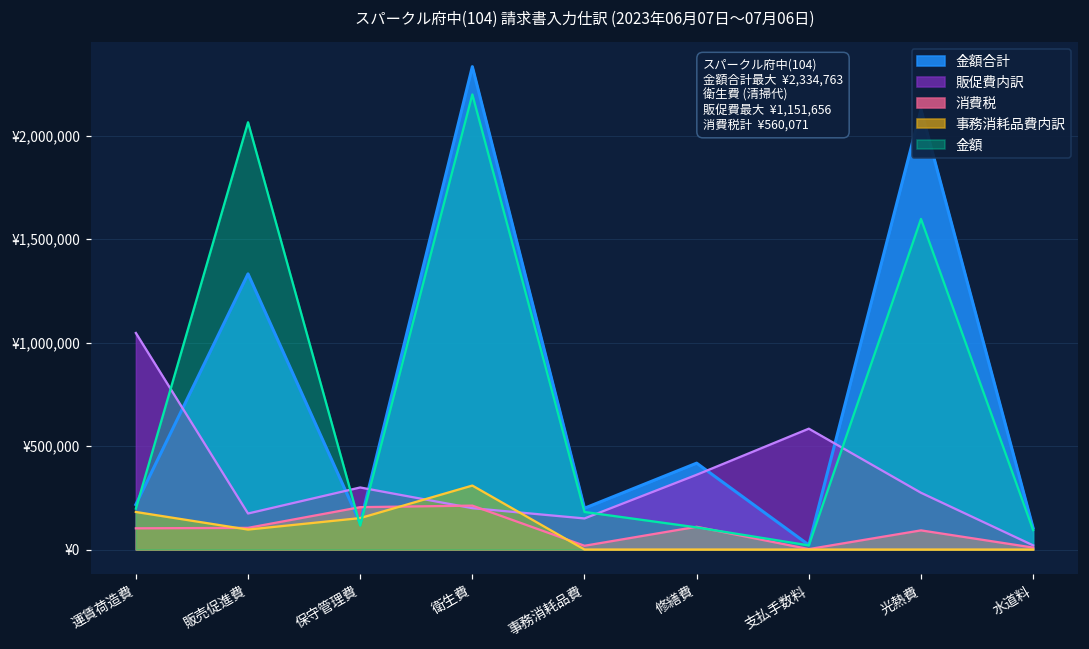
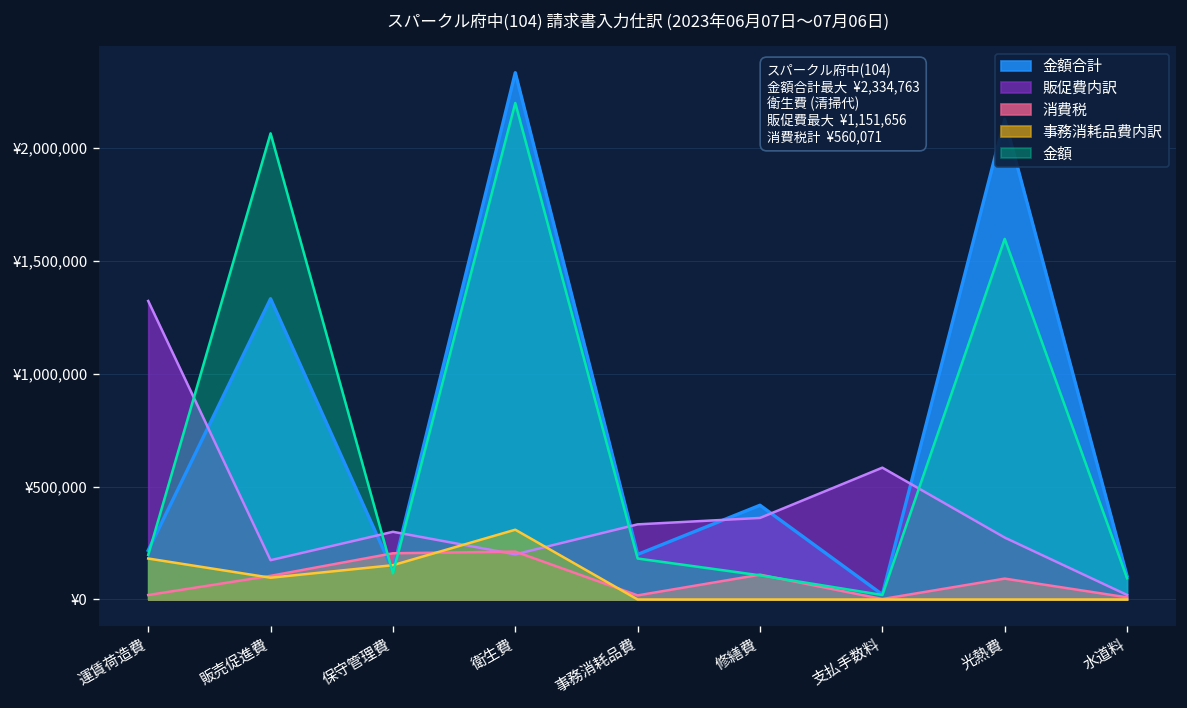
販促費内訳, 運賃荷造費: ¥1,050,000 -> ¥1,320,000
消費税, 運賃荷造費: ¥100,000 -> ¥20,000
販促費内訳, 事務消耗品費: ¥150,000 -> ¥330,000
